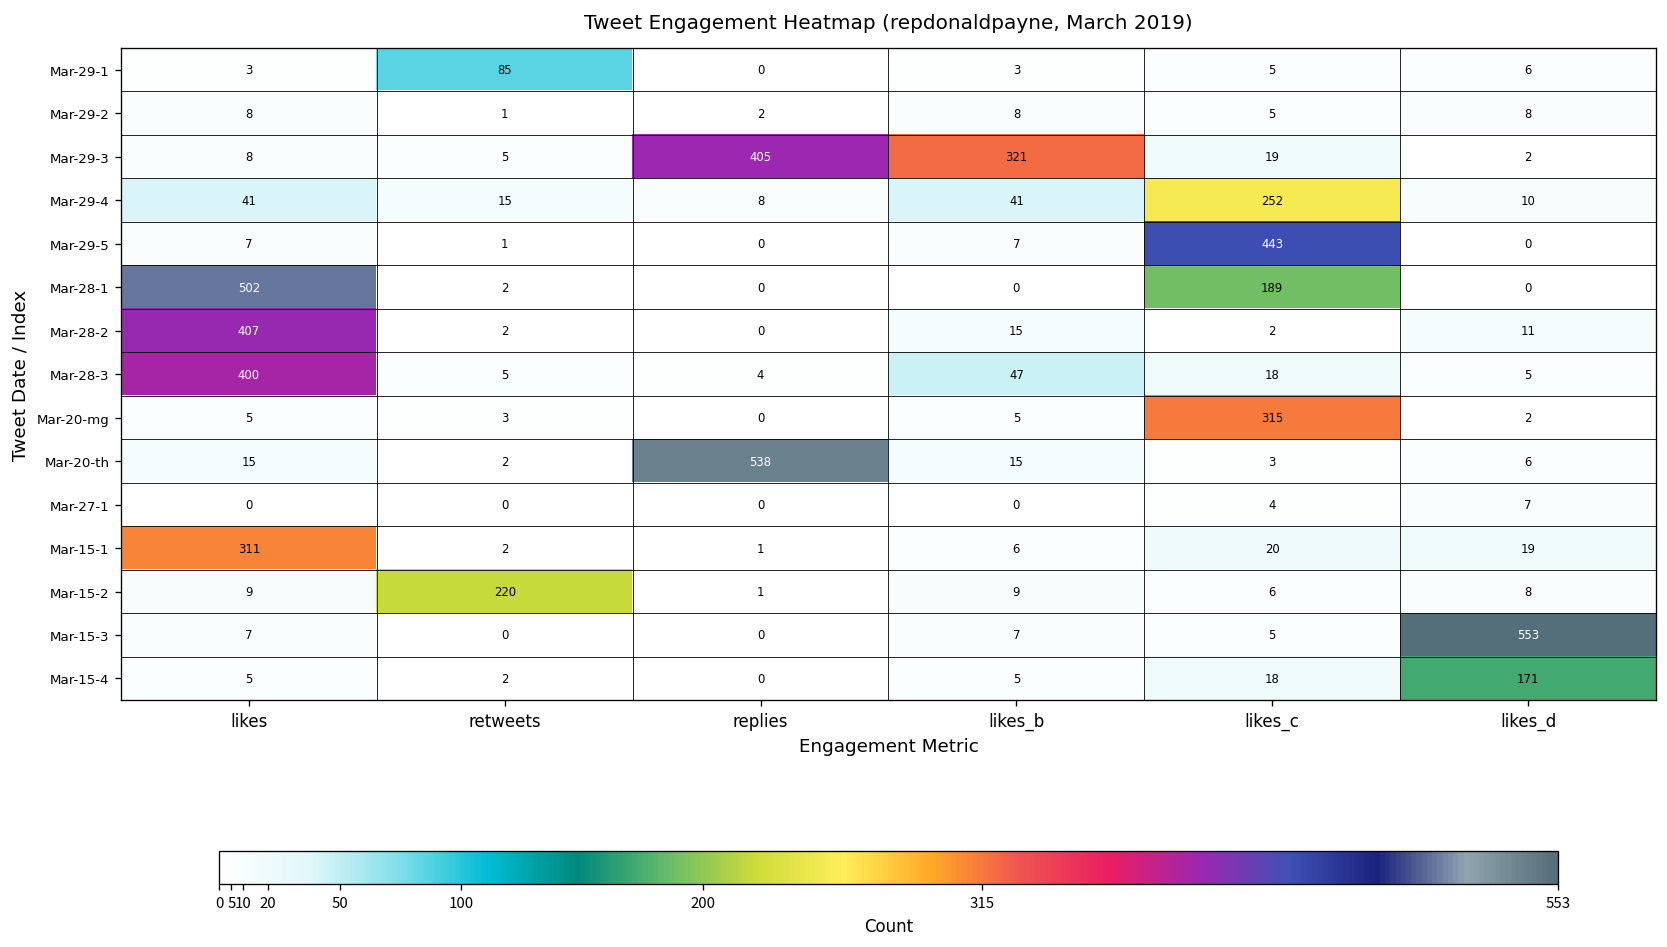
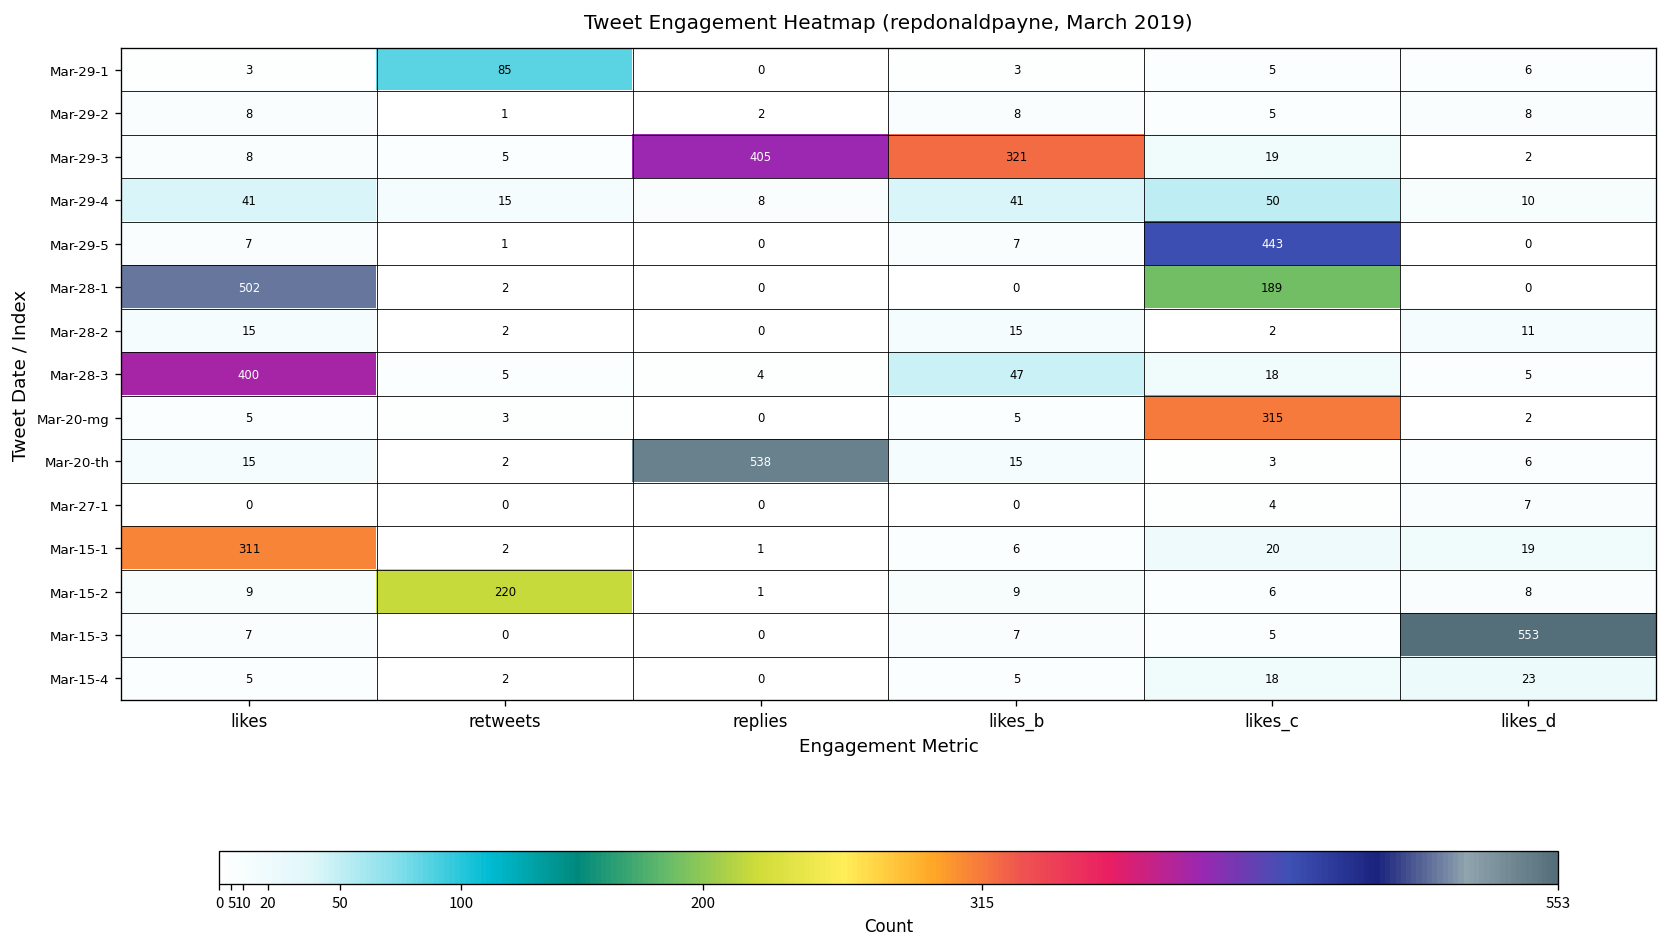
Mar-29-4, likes_c: 252 -> 50
Mar-28-2, likes: 407 -> 15
Mar-15-4, likes_d: 171 -> 23
